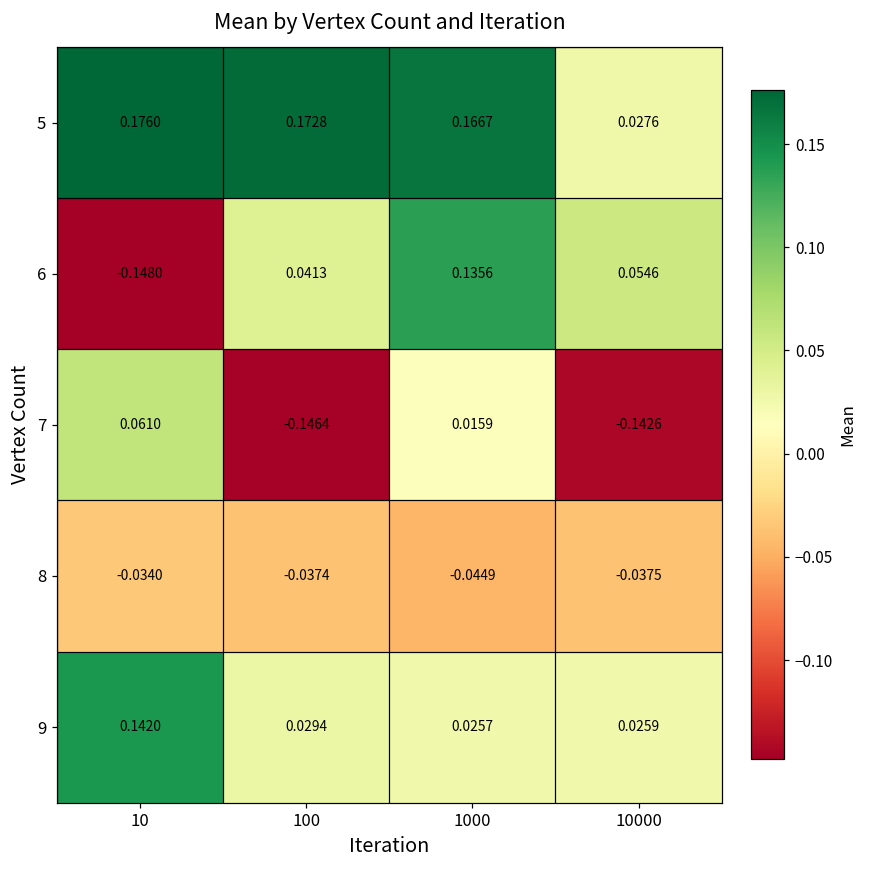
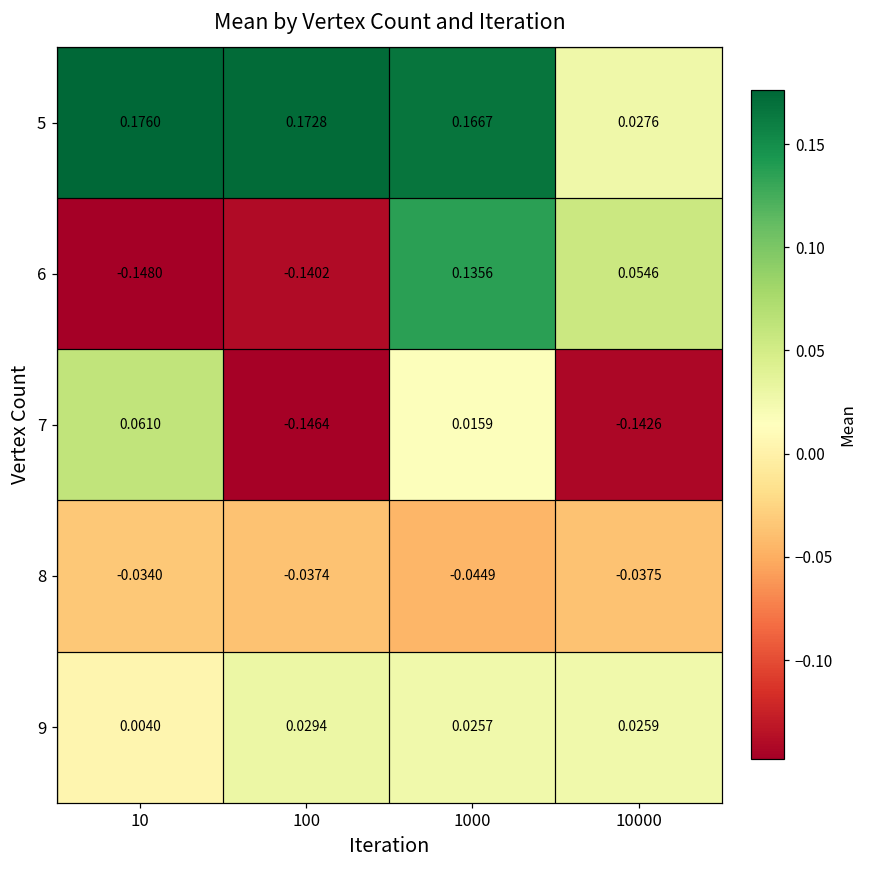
6, 100: 0.0413 -> -0.1402
9, 10: 0.1420 -> 0.0040
